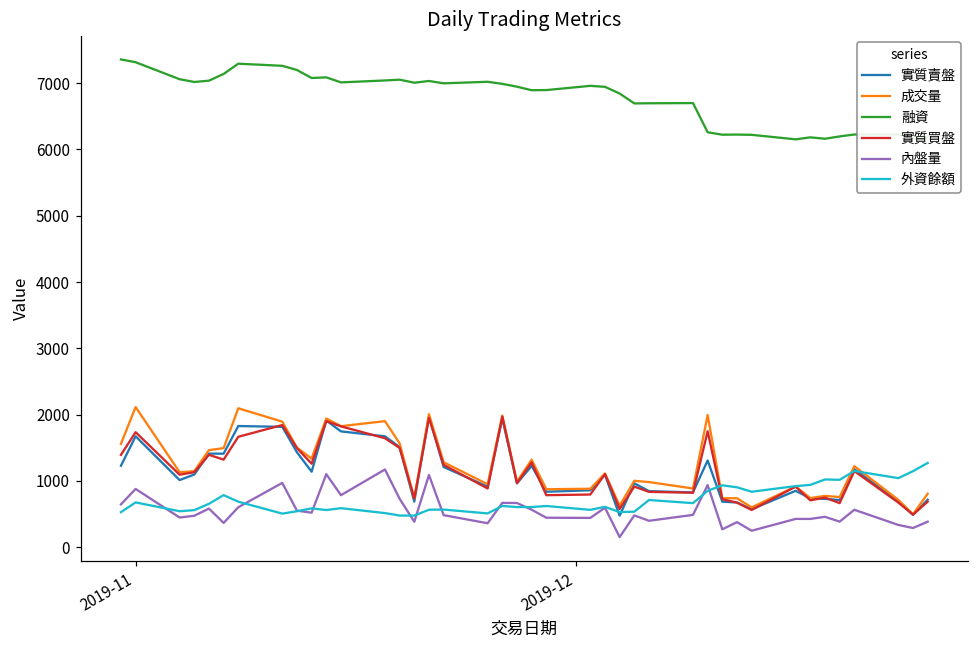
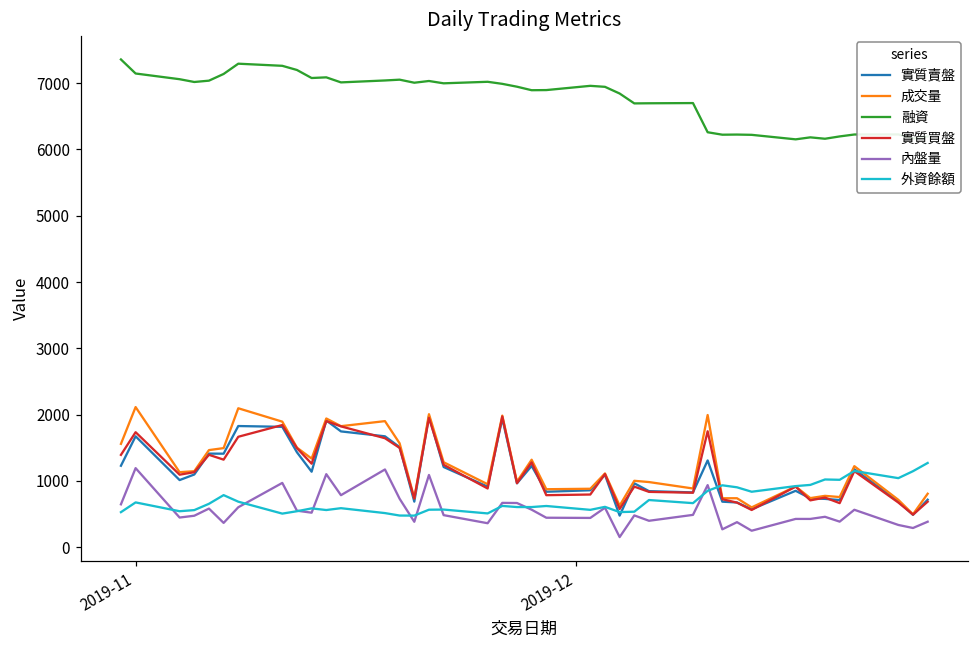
融資, 2019-11: 7300 -> 7100
內盤量, 2019-11: 900 -> 1200
